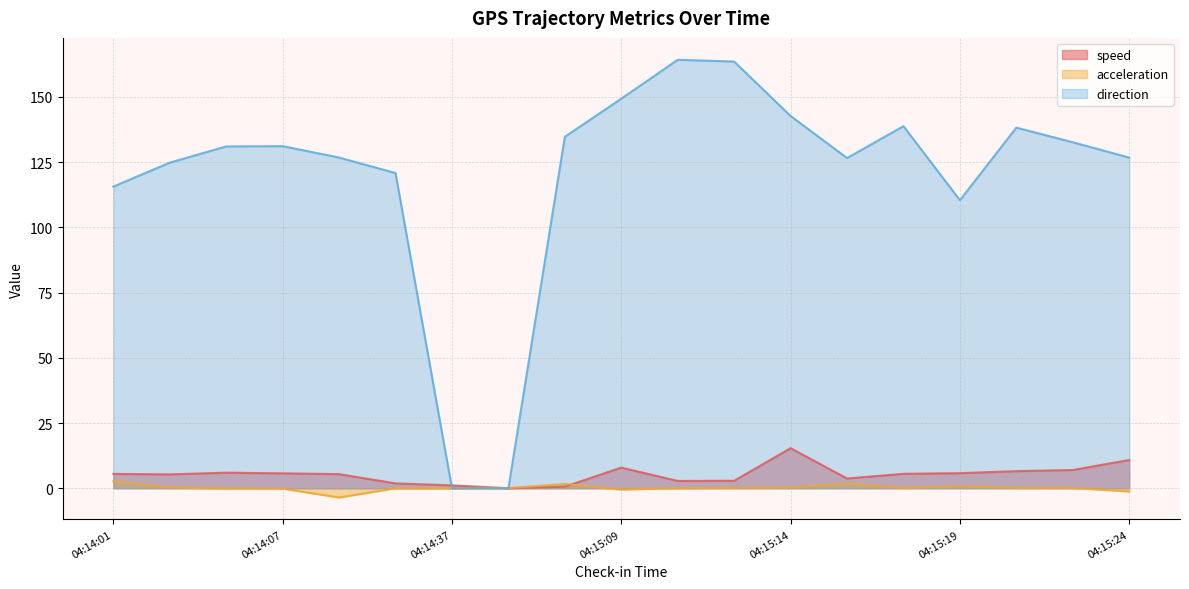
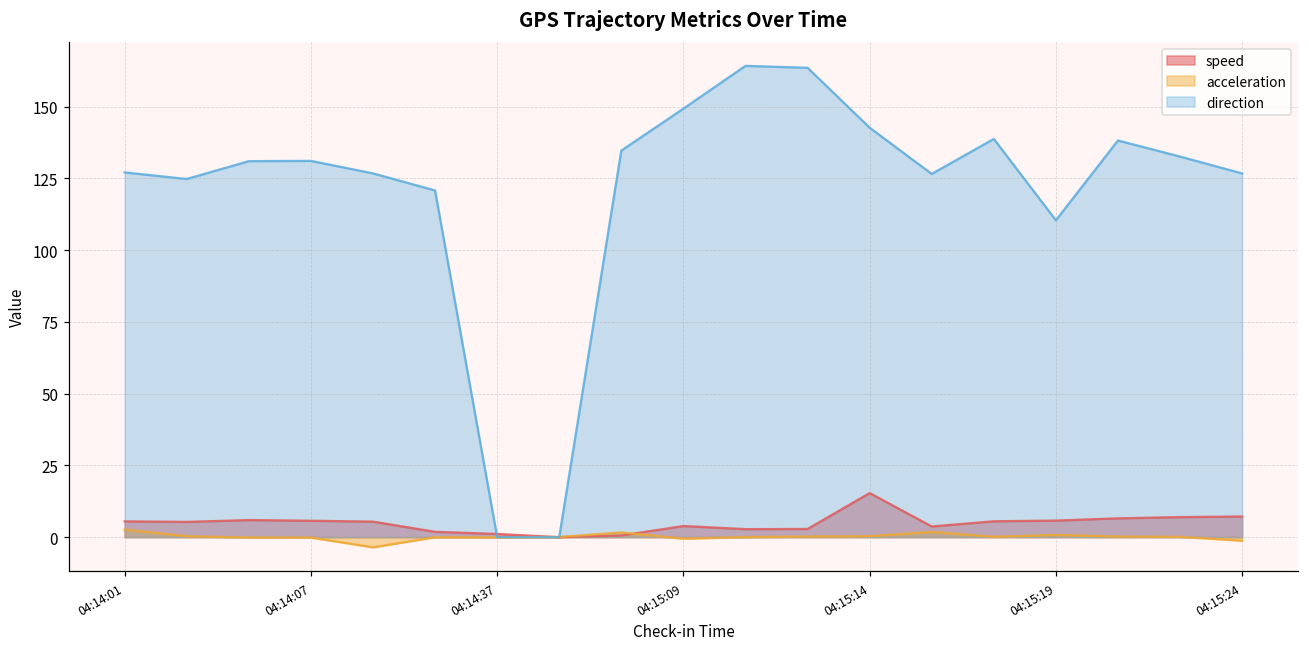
direction, 04:14:01: 116 -> 127
speed, 04:15:09: 8 -> 4
speed, 04:15:24: 11 -> 7
